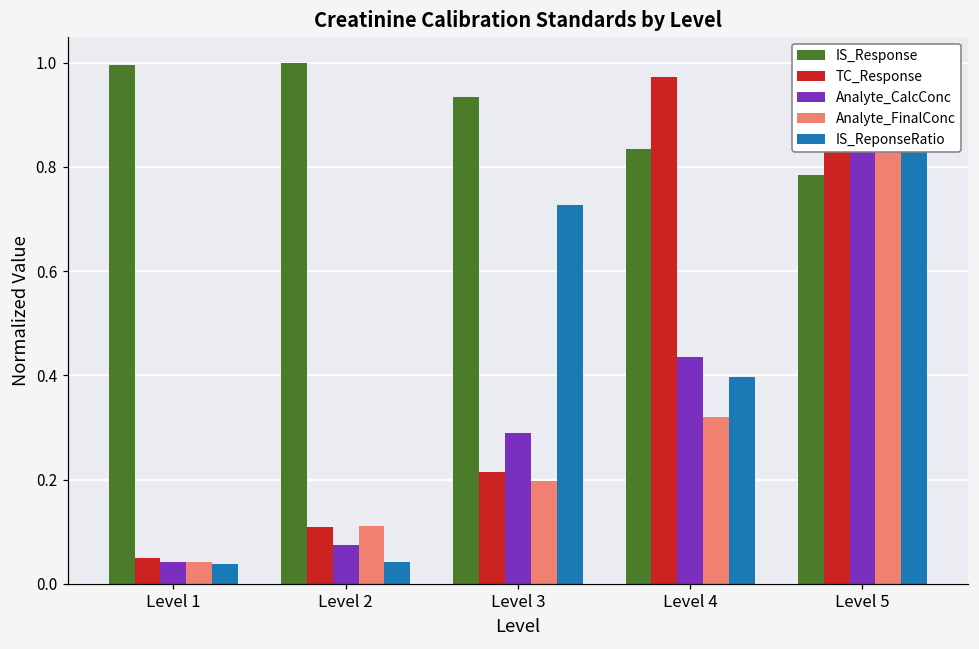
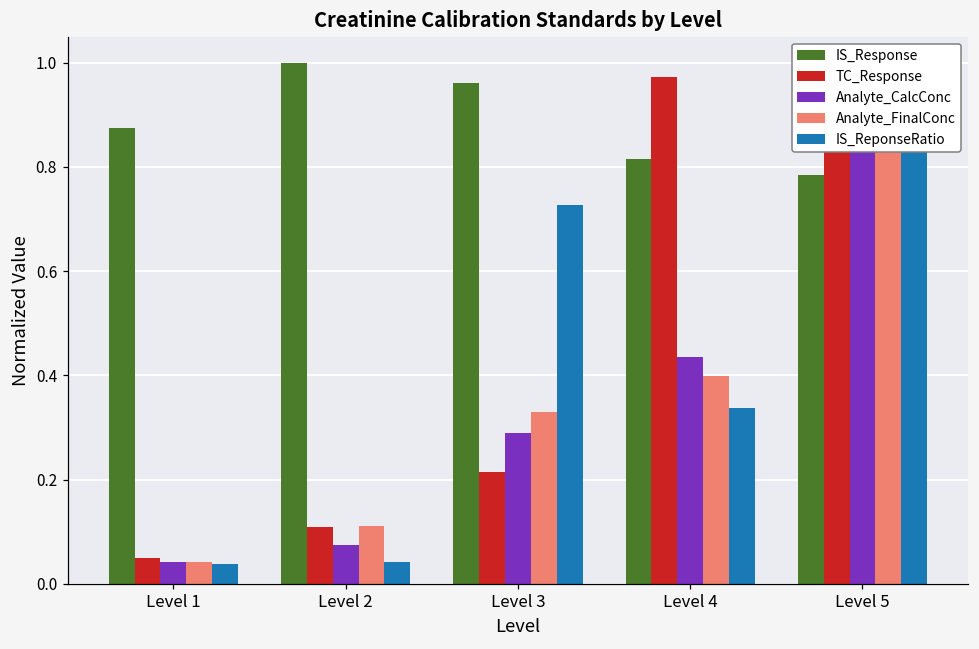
IS_Response, Level 1: 1.00 -> 0.87
IS_Response, Level 3: 0.93 -> 0.96
Analyte_FinalConc, Level 3: 0.20 -> 0.33
IS_Response, Level 4: 0.83 -> 0.82
Analyte_FinalConc, Level 4: 0.32 -> 0.40
IS_ReponseRatio, Level 4: 0.40 -> 0.34
